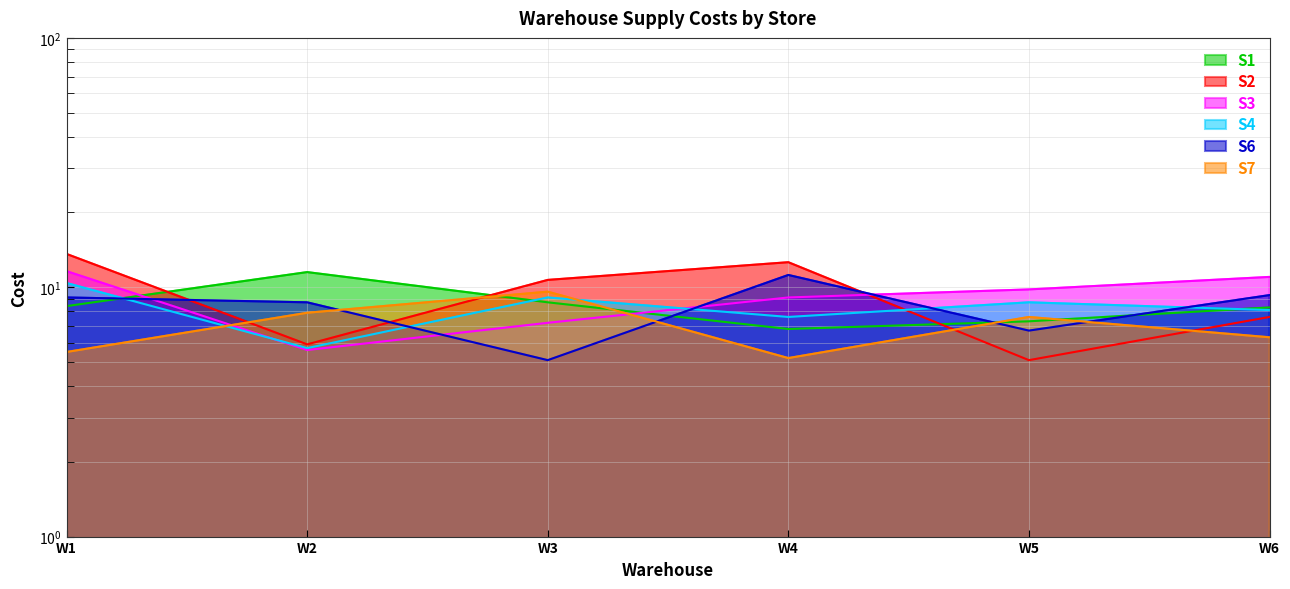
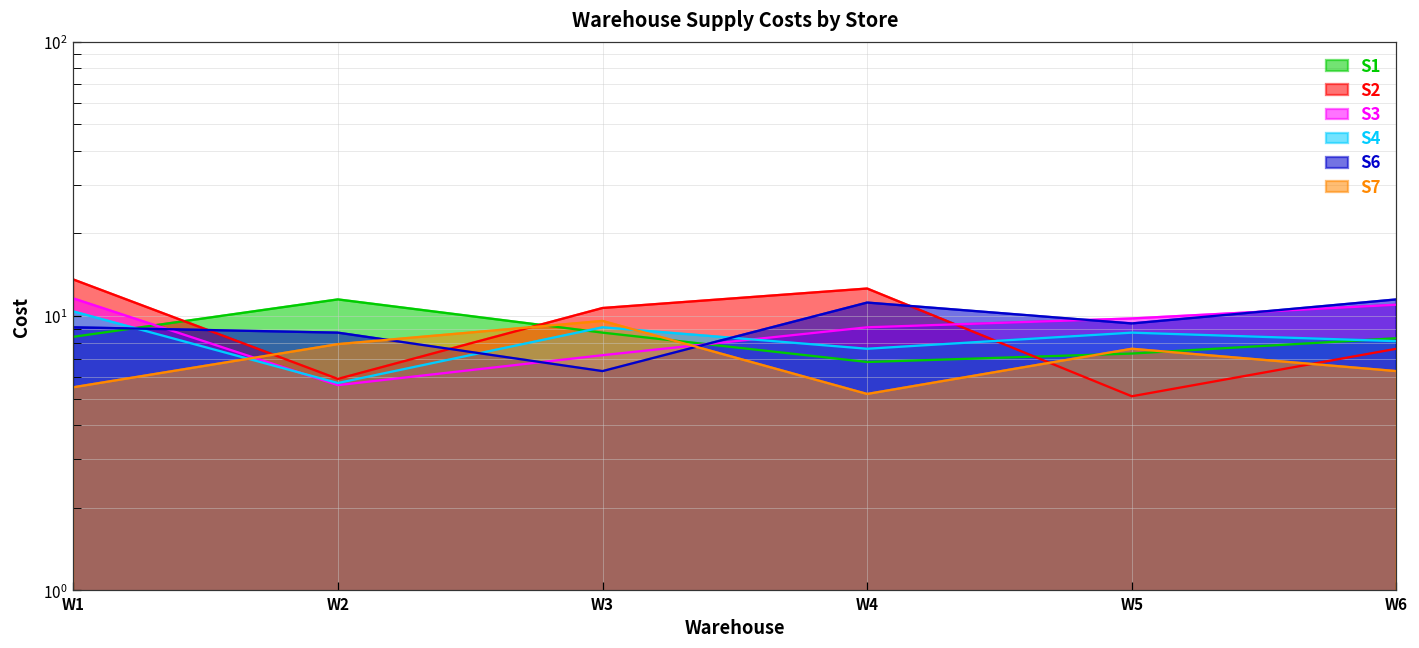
S6, W3: 5.1 -> 6.3
S6, W5: 6.7 -> 9.4
S6, W6: 9.3 -> 12
